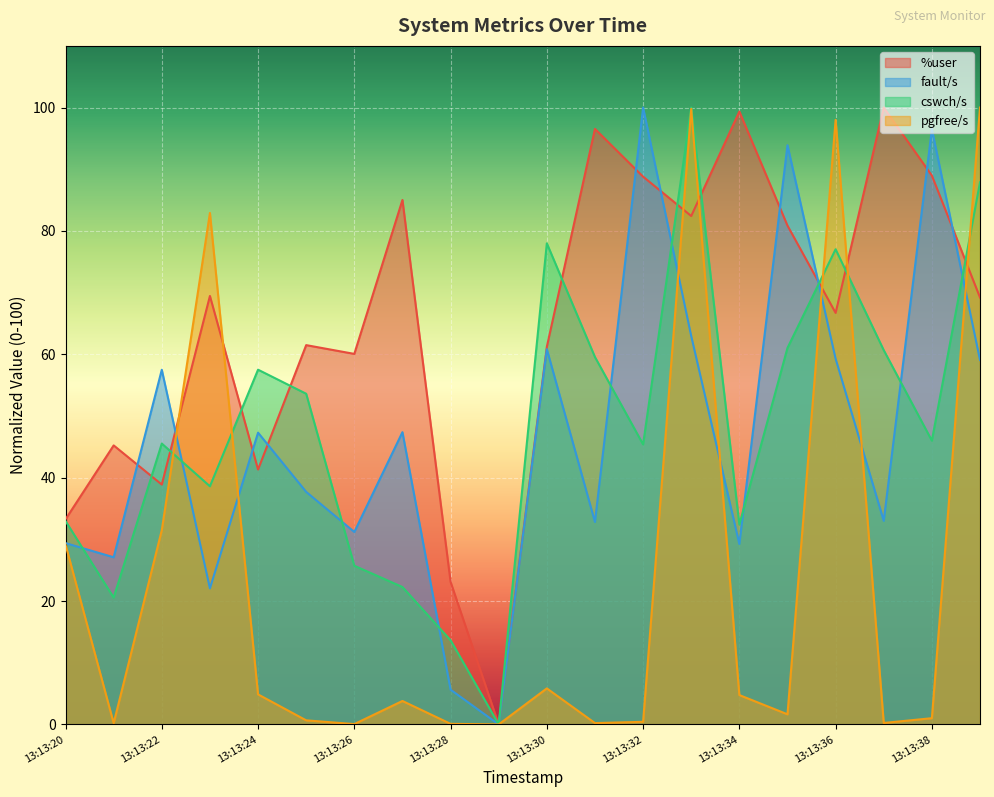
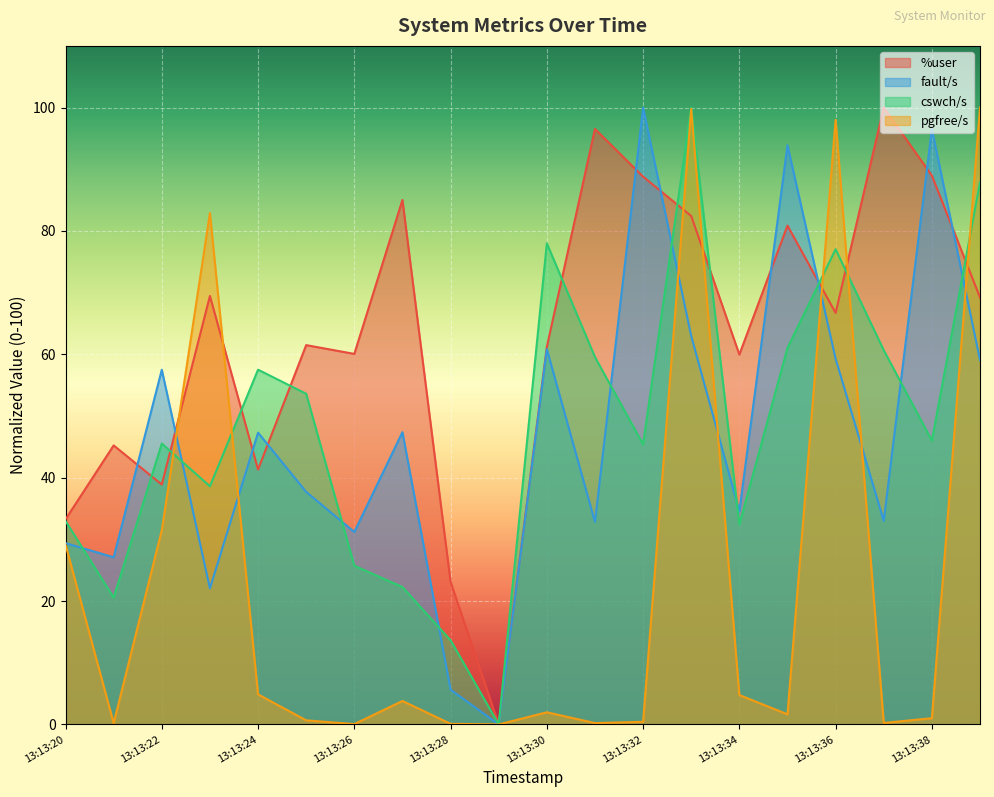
pgfree/s, 13:13:30: 6 -> 2
%user, 13:13:34: 99 -> 60
fault/s, 13:13:34: 29 -> 35
